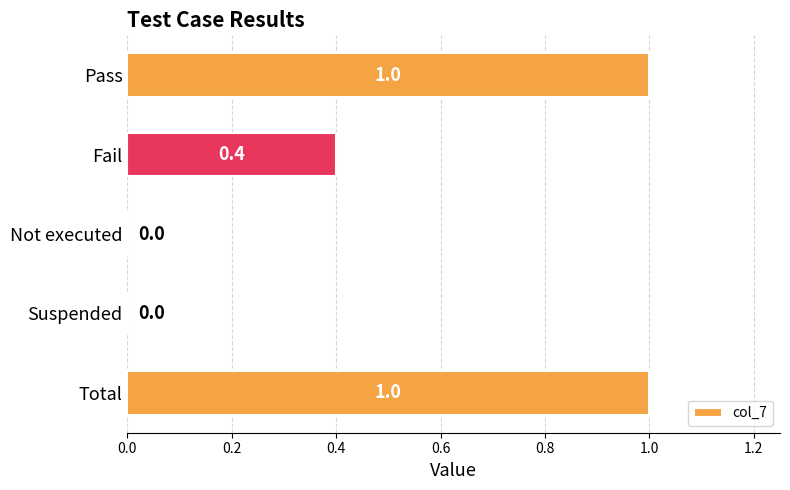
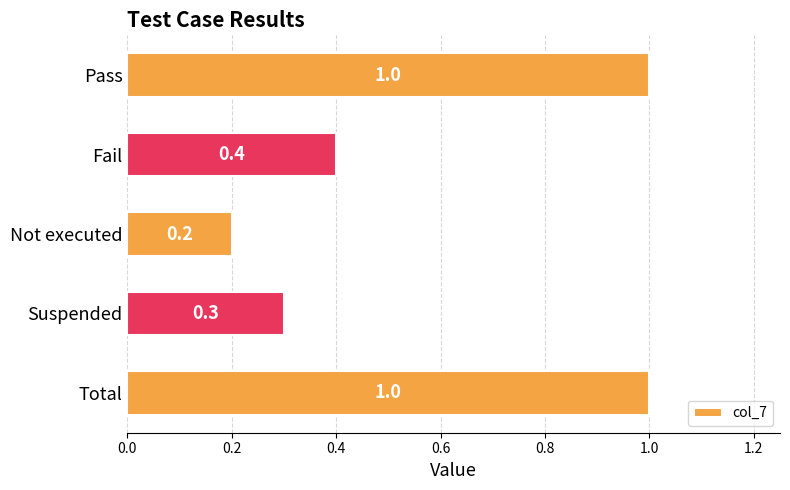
Not executed: 0.0 -> 0.2
Suspended: 0.0 -> 0.3
